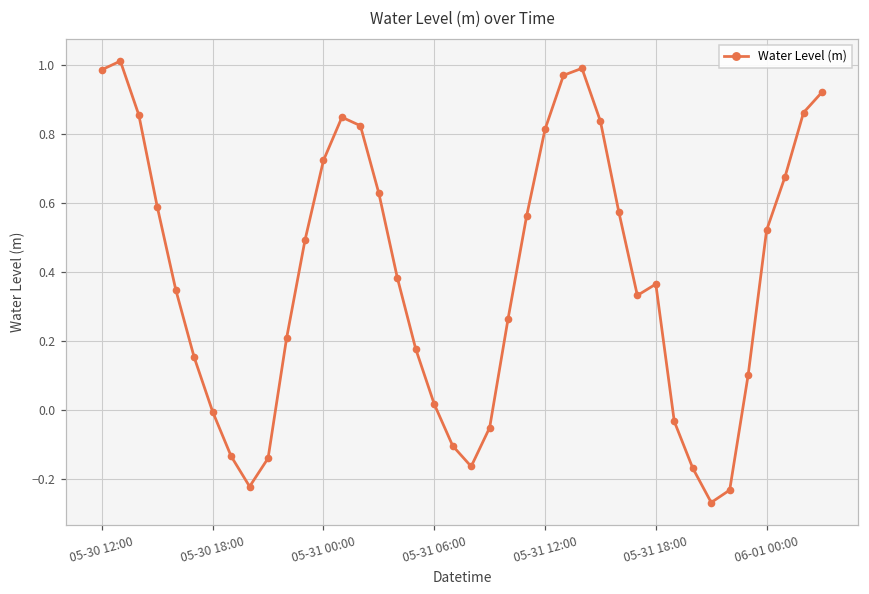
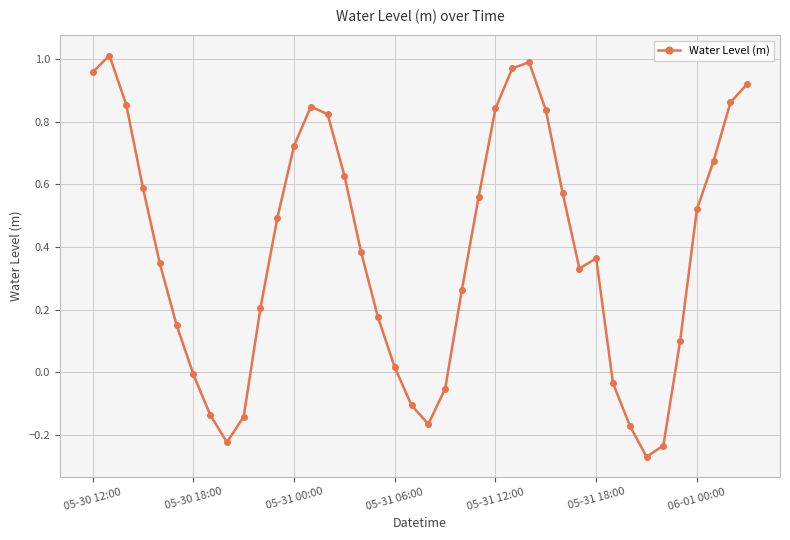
05-30 12:00: 0.99 -> 0.96
05-31 12:00: 0.81 -> 0.84
